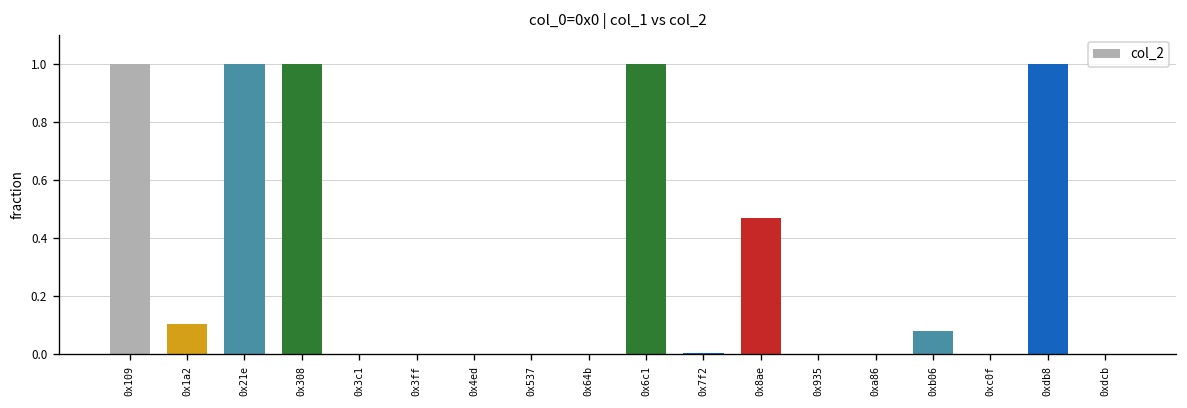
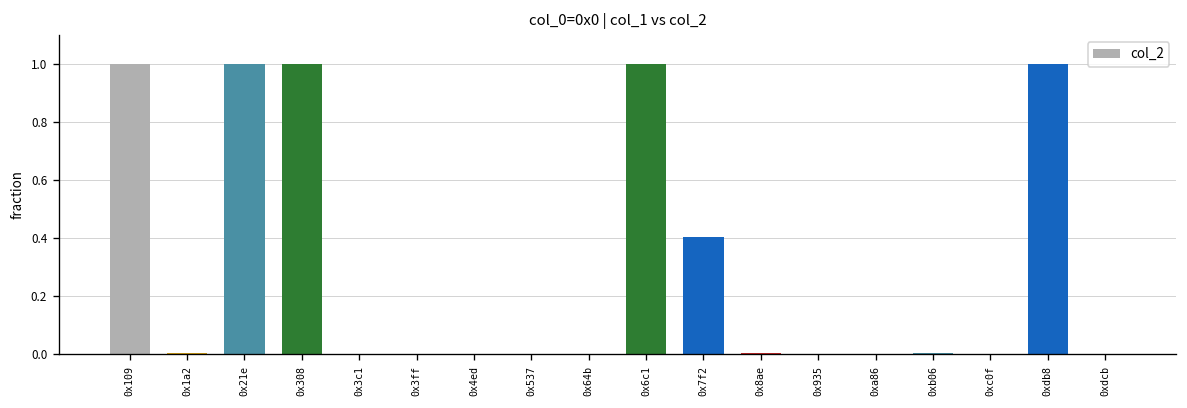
0x1a2: 0.10 -> 0.00
0x7f2: 0.00 -> 0.41
0x8ae: 0.47 -> 0.00
0xb06: 0.08 -> 0.00
